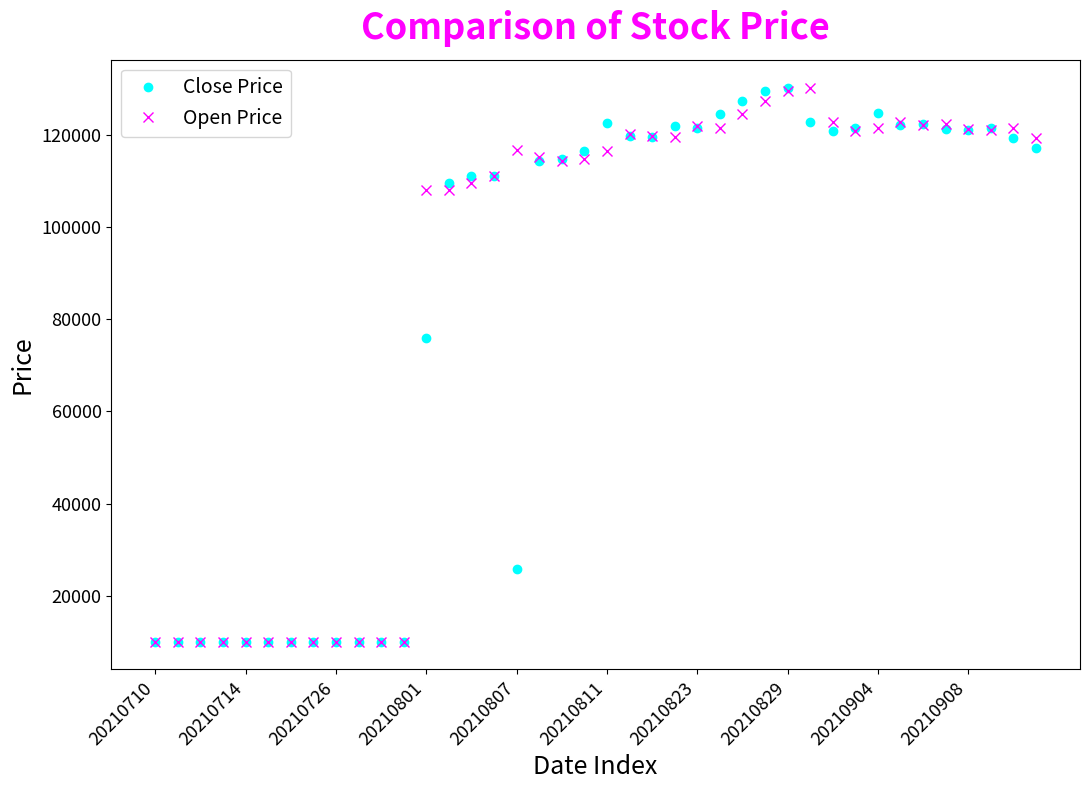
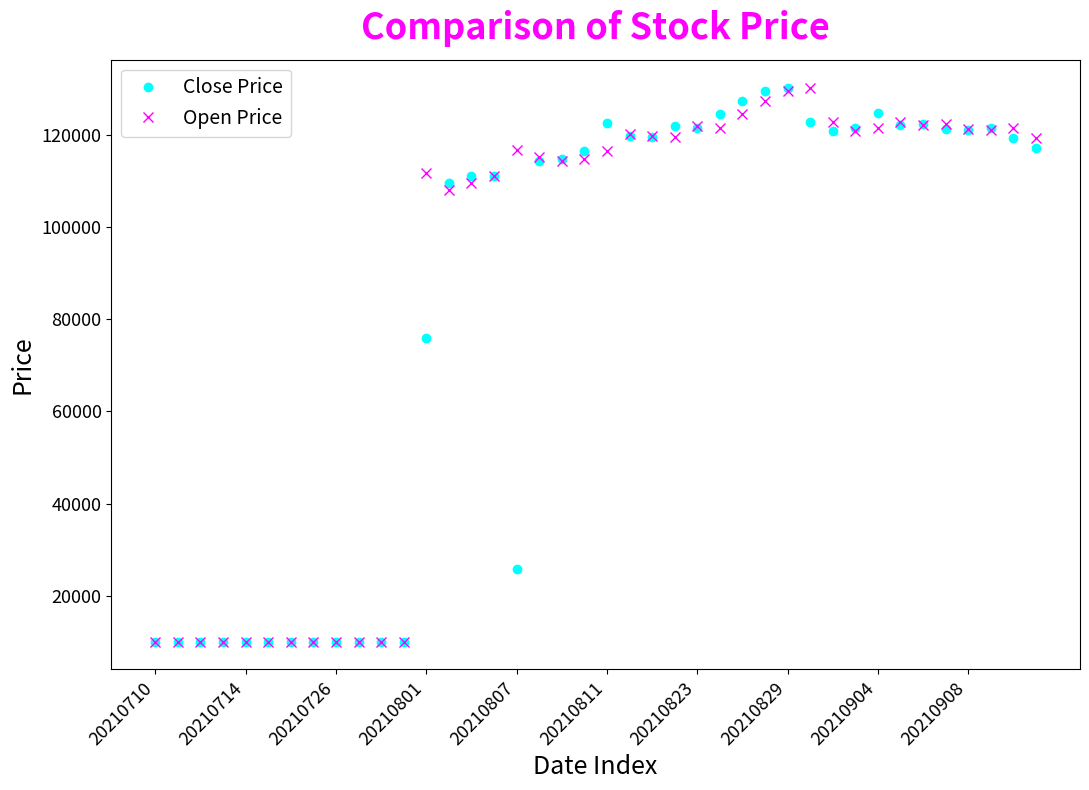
Open Price, 20210801: 108000 -> 112000
